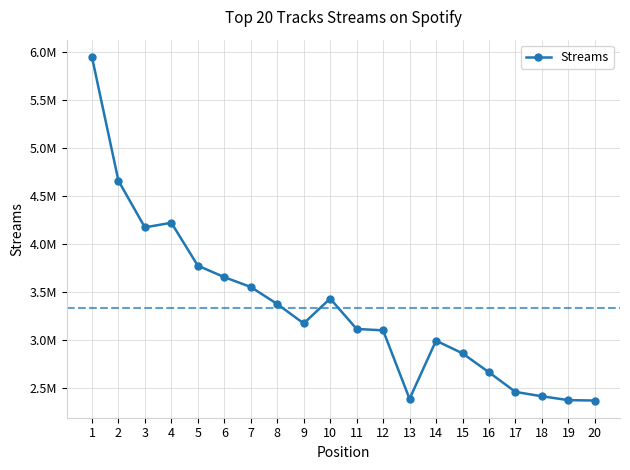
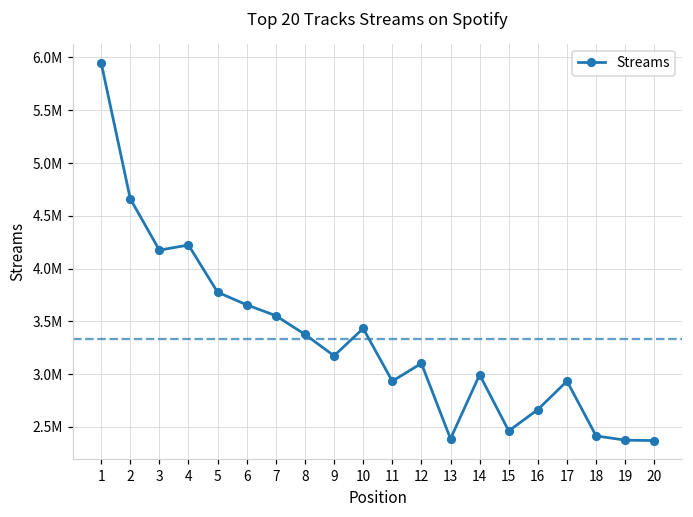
11: 3100000 -> 2900000
15: 2900000 -> 2500000
17: 2500000 -> 2900000
